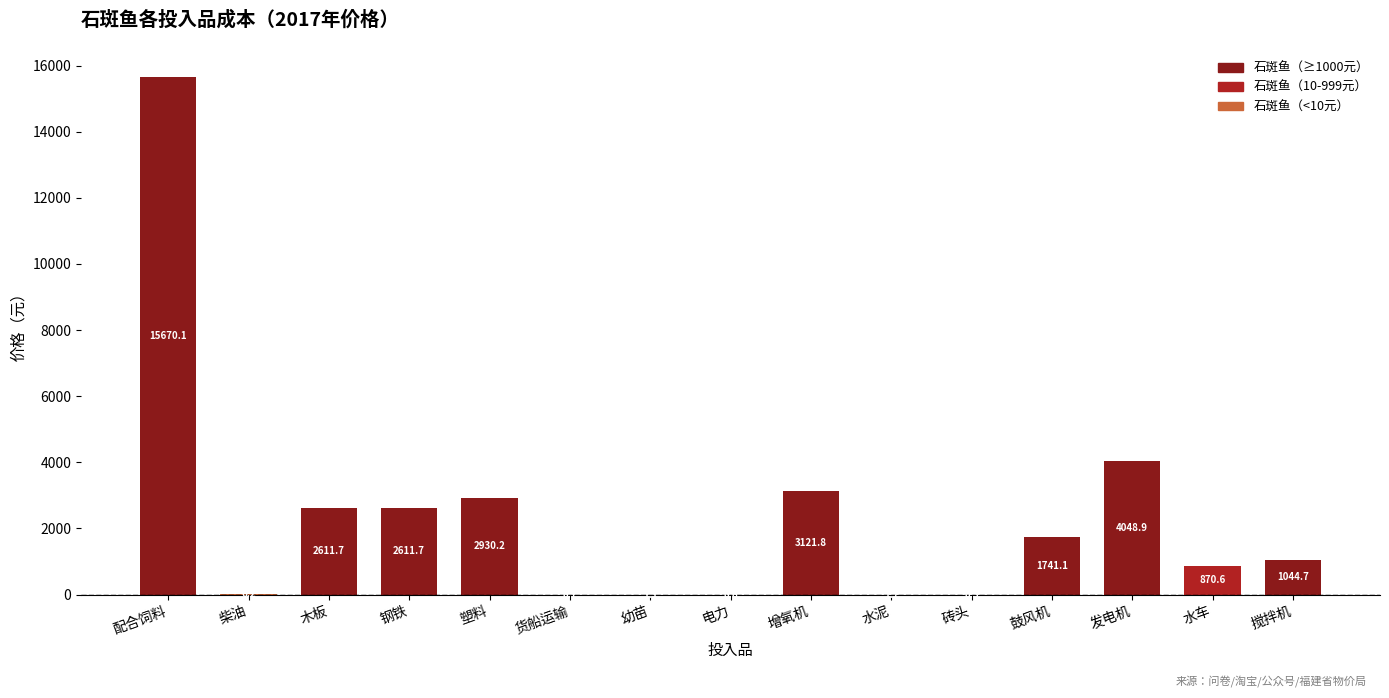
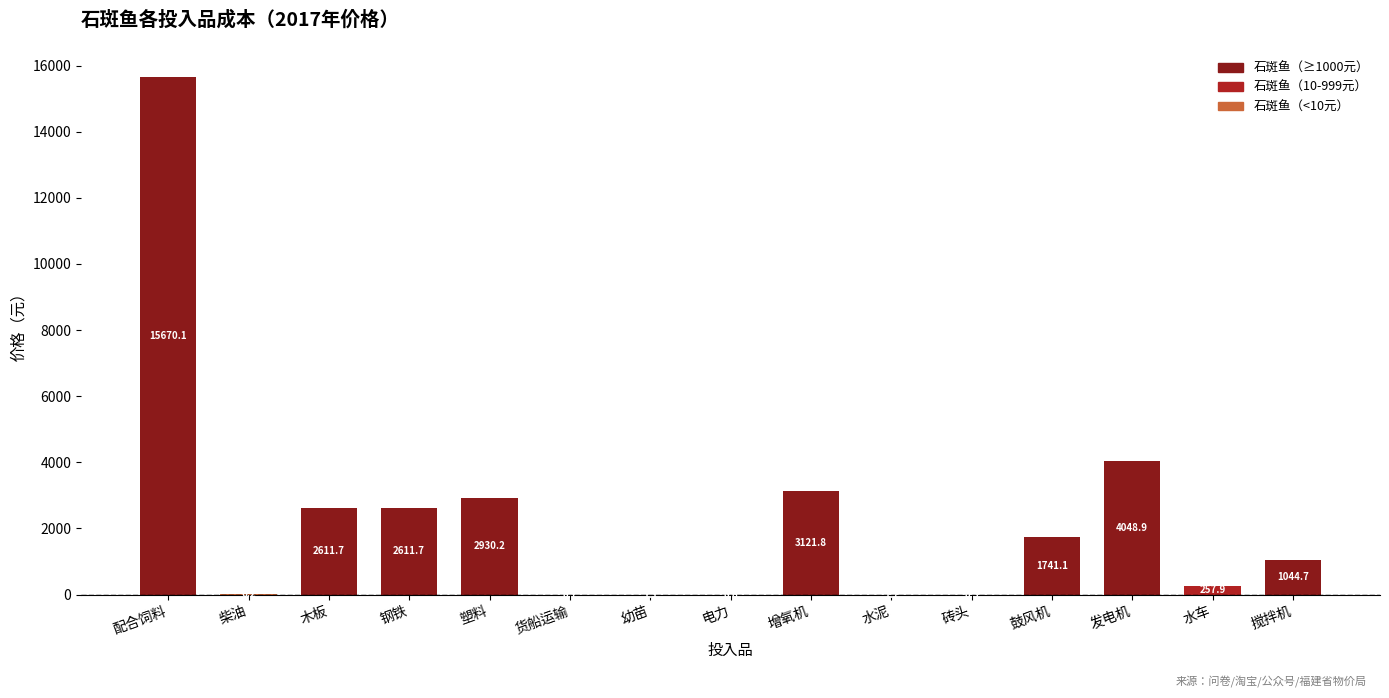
水车: 870.6 -> 257.9
